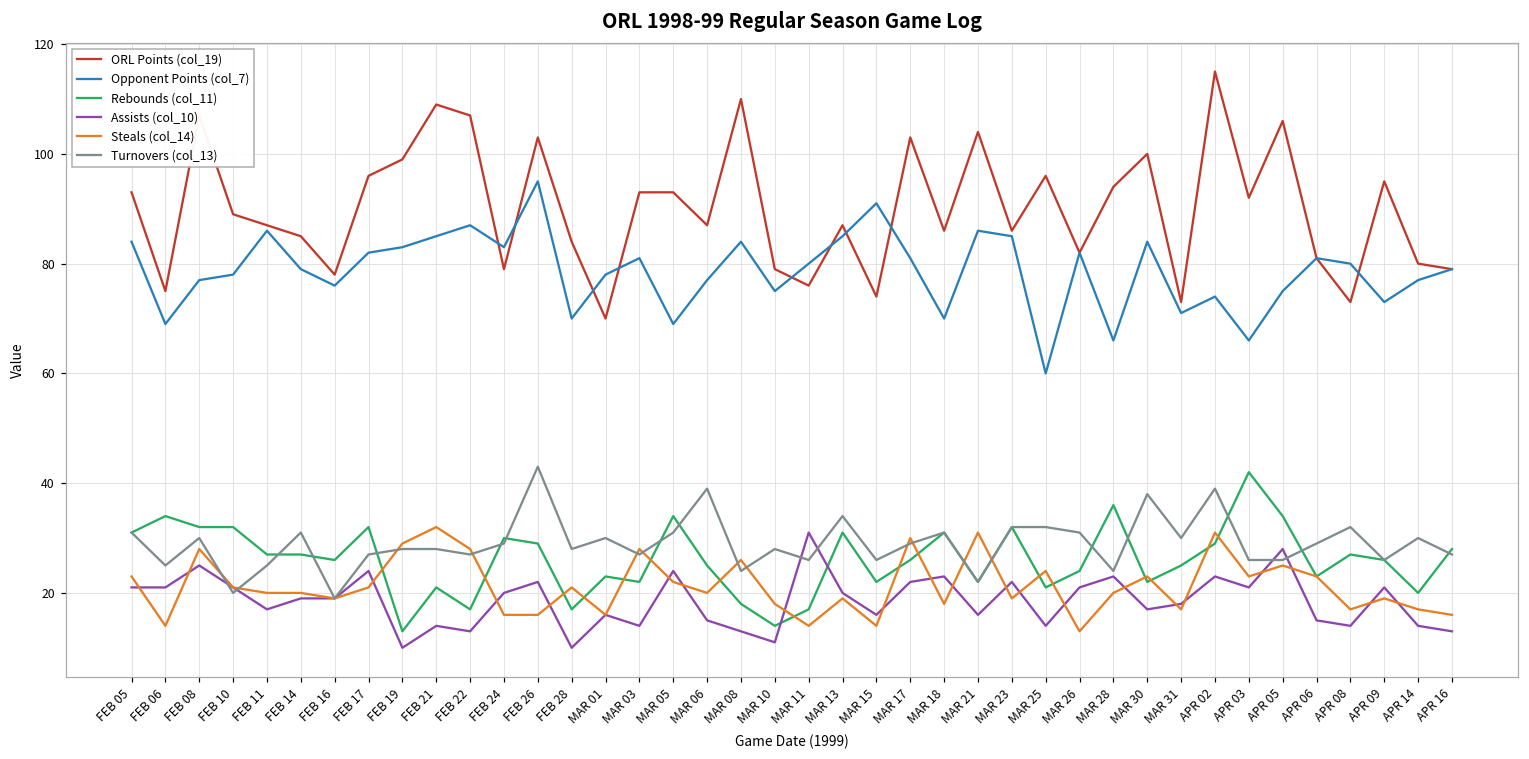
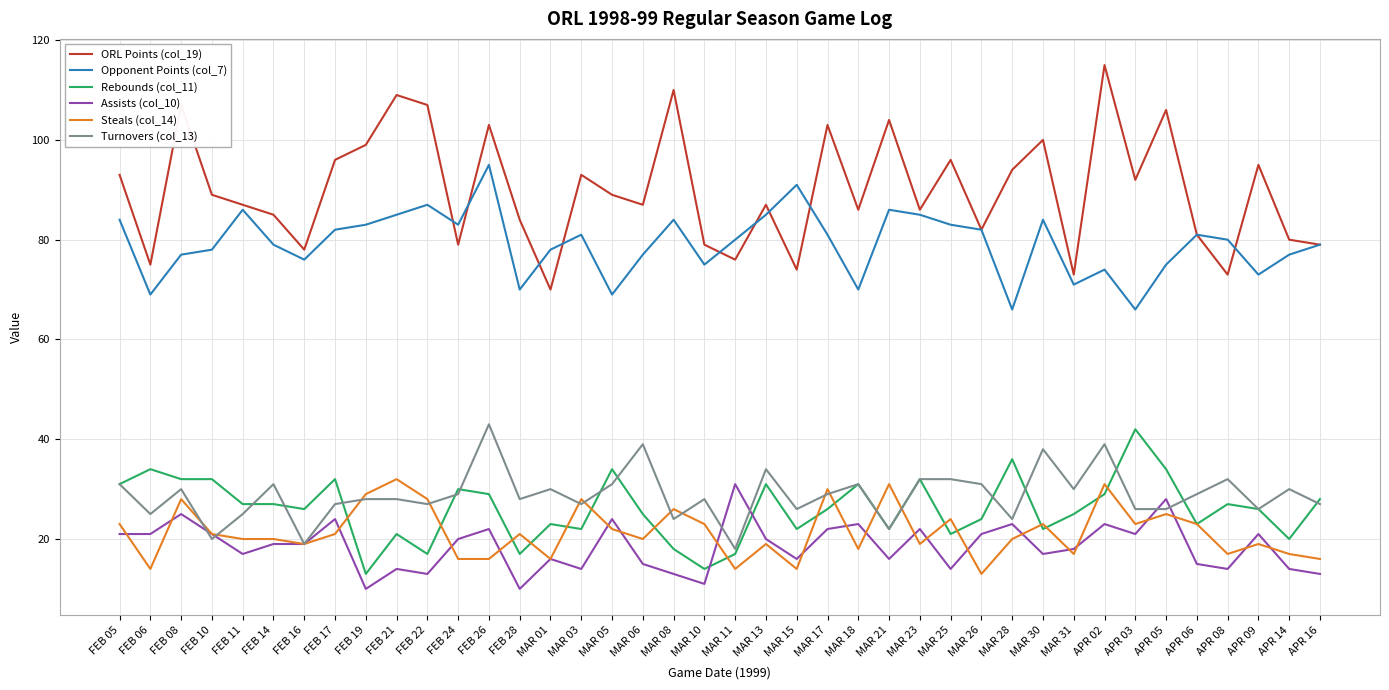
ORL Points (col_19), MAR 05: 93 -> 89
Steals (col_14), MAR 10: 18 -> 23
Turnovers (col_13), MAR 11: 26 -> 18
Opponent Points (col_7), MAR 25: 60 -> 83
